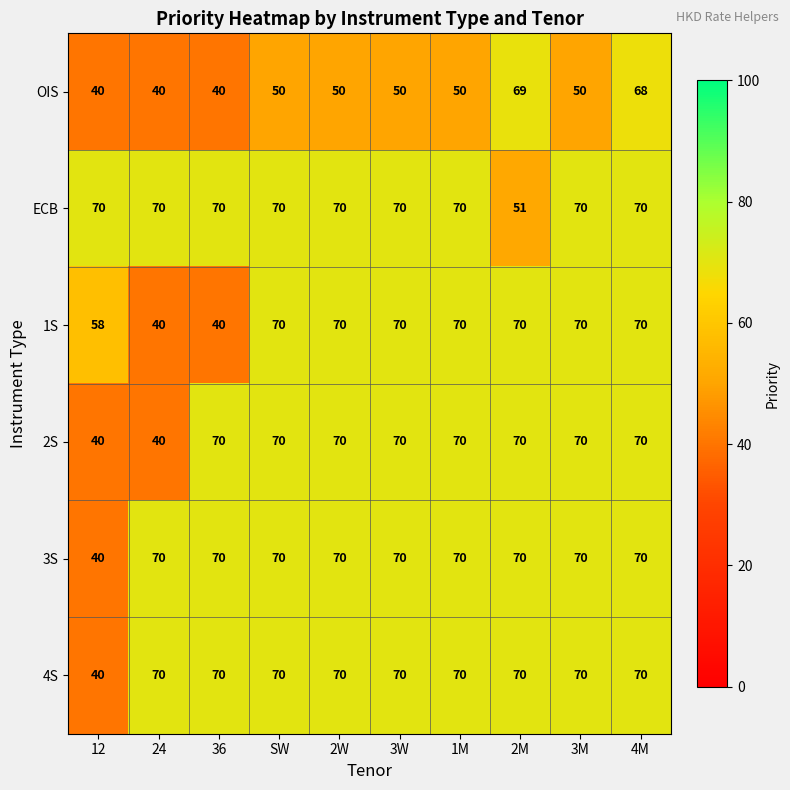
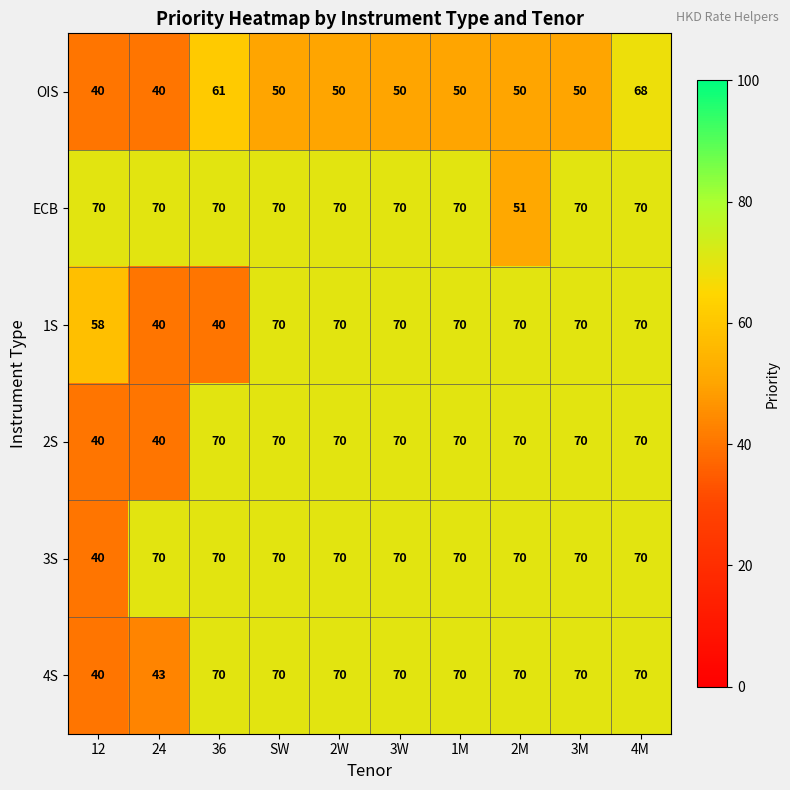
OIS, 36: 40 -> 61
OIS, 2M: 69 -> 50
4S, 24: 70 -> 43
